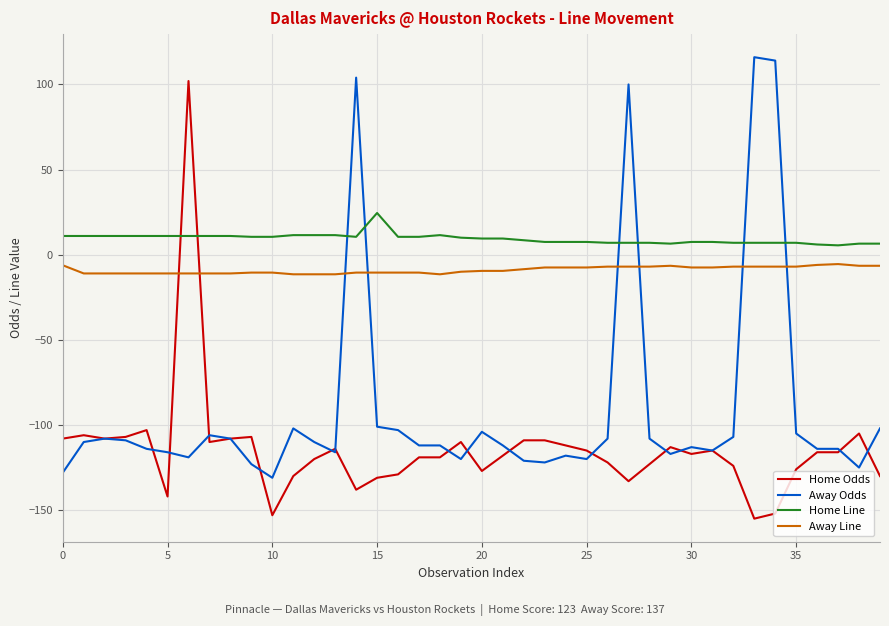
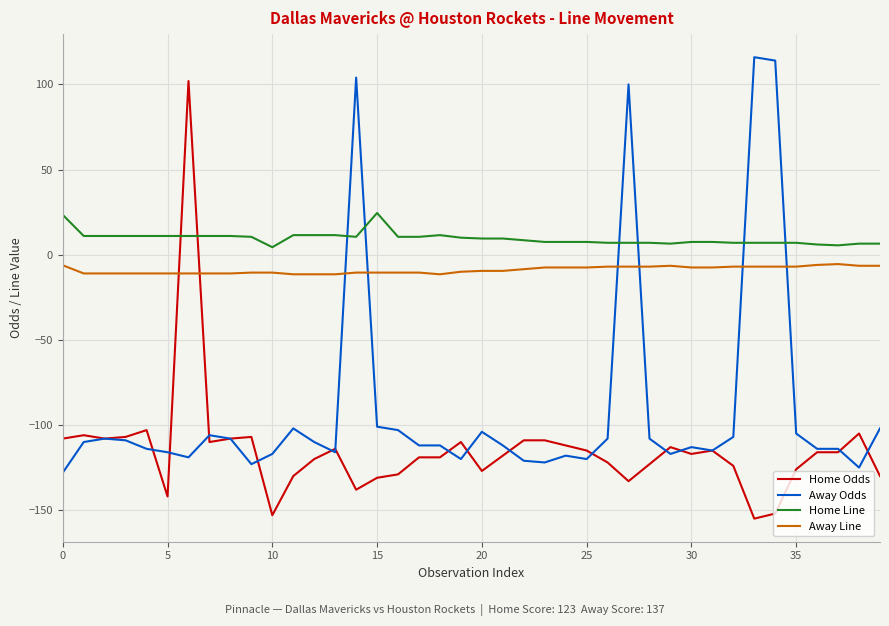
Home Line, 0: 11 -> 23
Away Odds, 10: -131 -> -117
Home Line, 10: 11 -> 4
